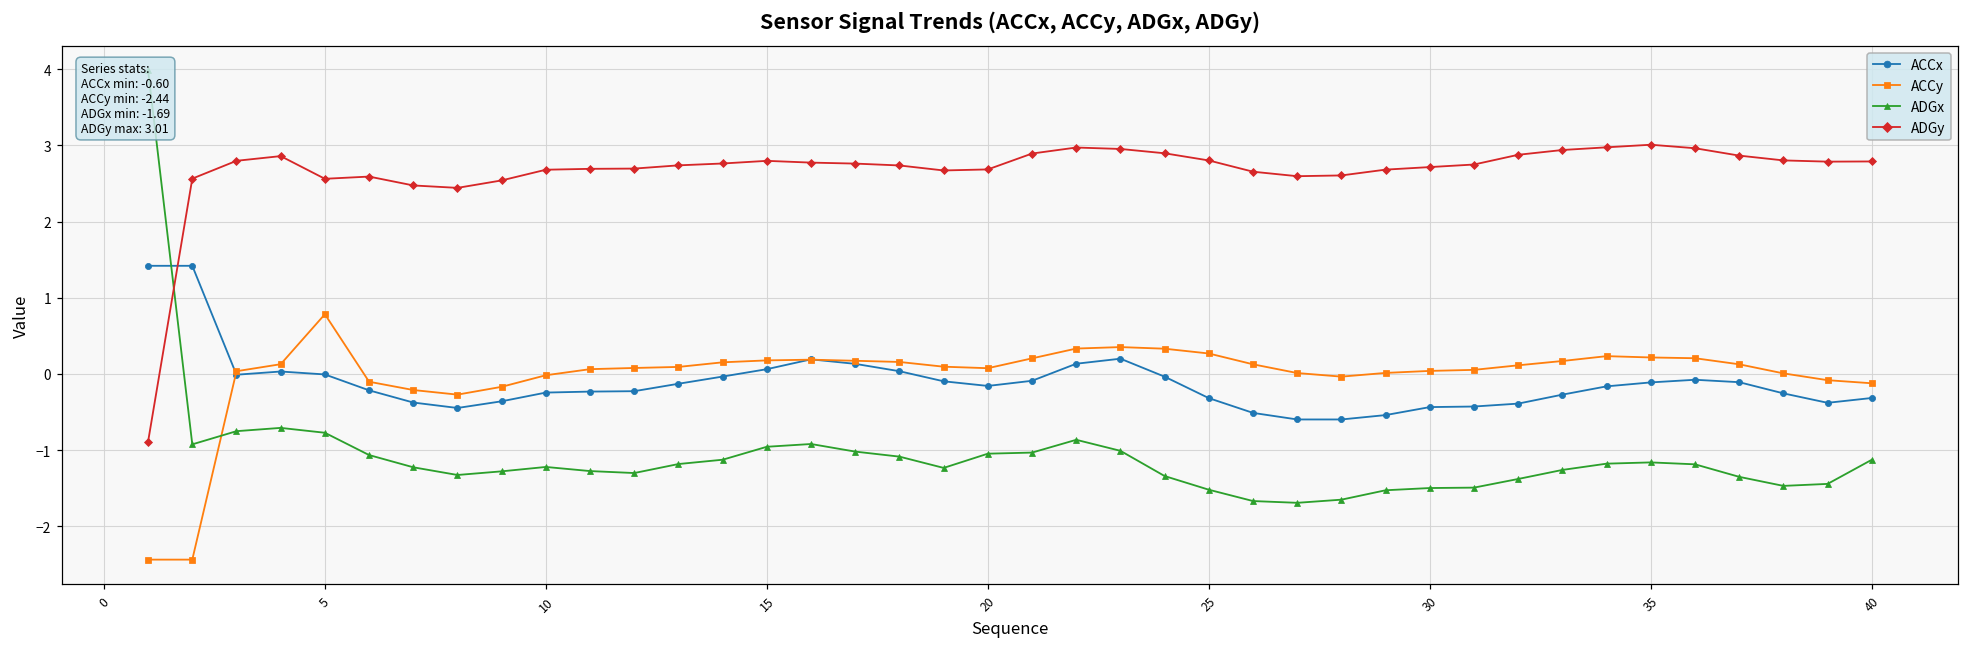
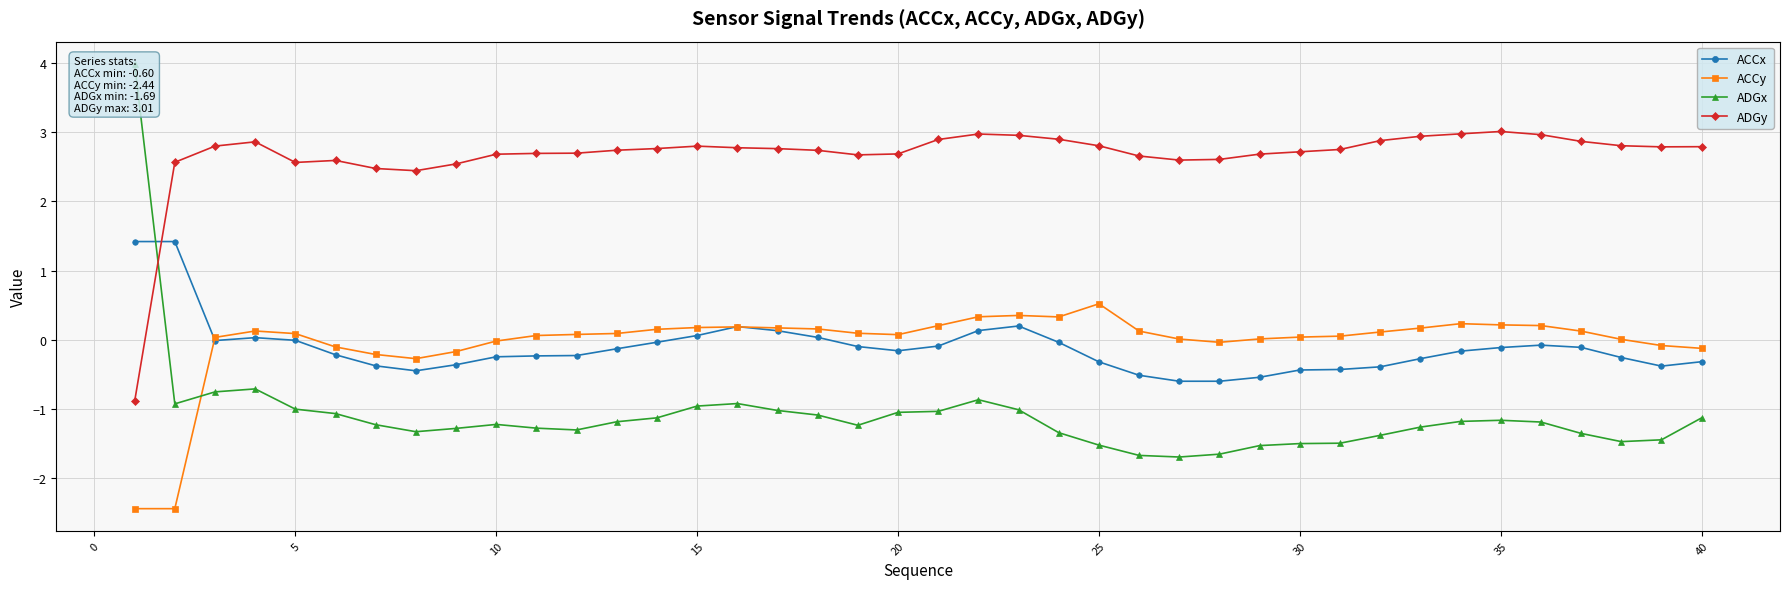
ACCy, 5: 0.8 -> 0.1
ADGx, 5: -0.8 -> -1.0
ACCy, 25: 0.3 -> 0.5
